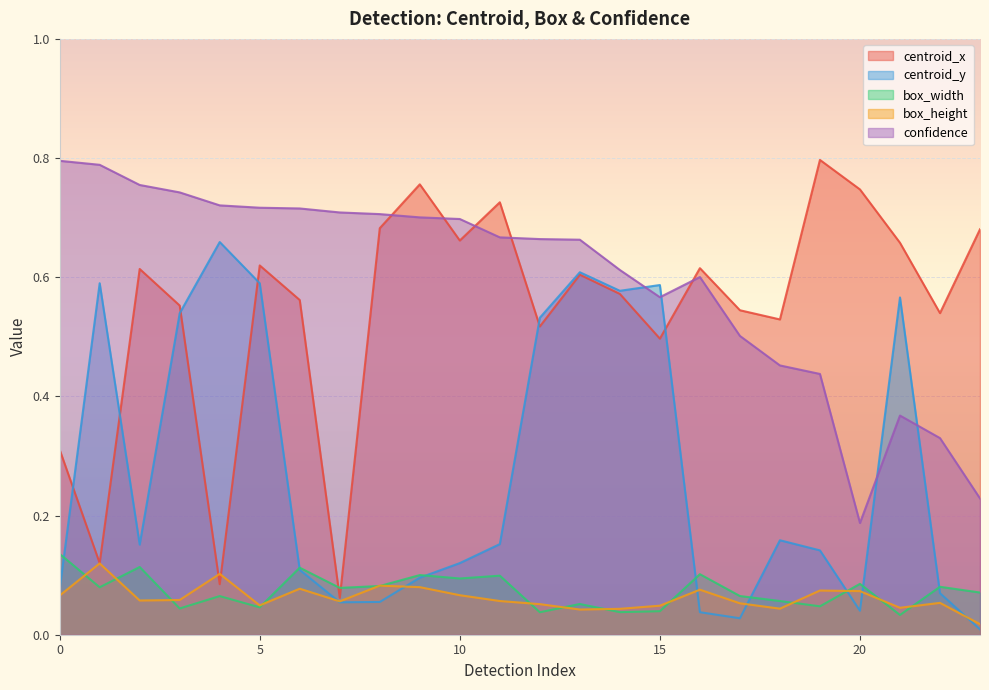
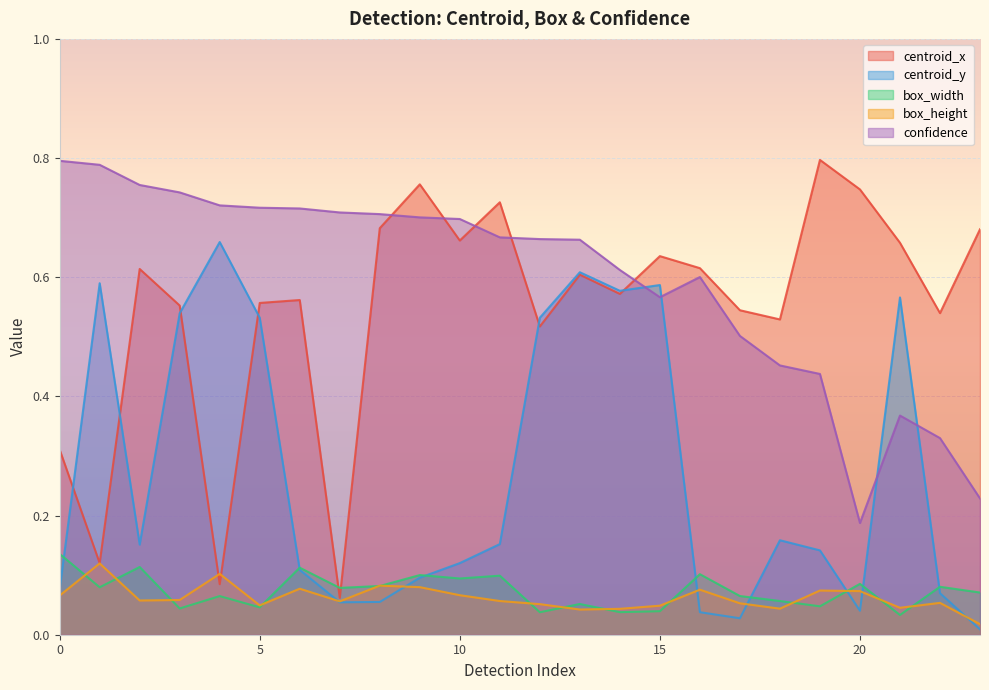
centroid_x, 5: 0.62 -> 0.56
centroid_y, 5: 0.59 -> 0.53
centroid_x, 15: 0.50 -> 0.64
